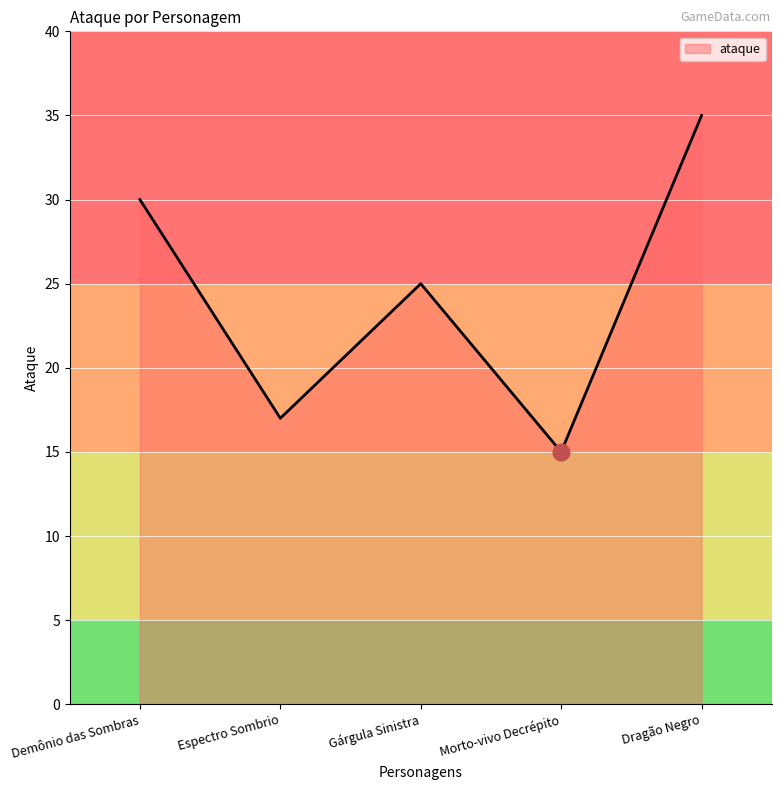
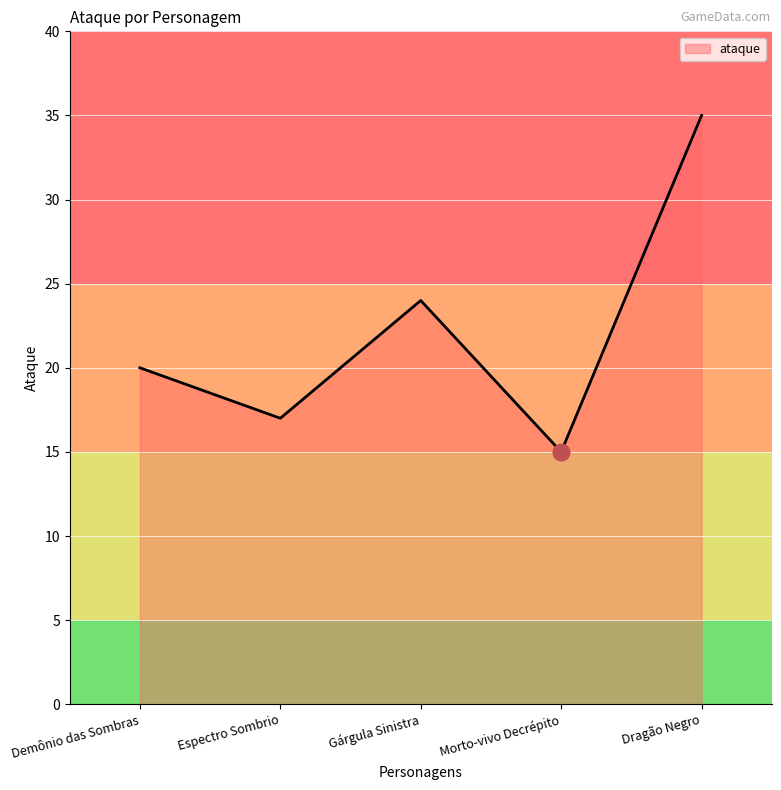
ataque, Demônio das Sombras: 30 -> 20
ataque, Gárgula Sinistra: 25 -> 24
